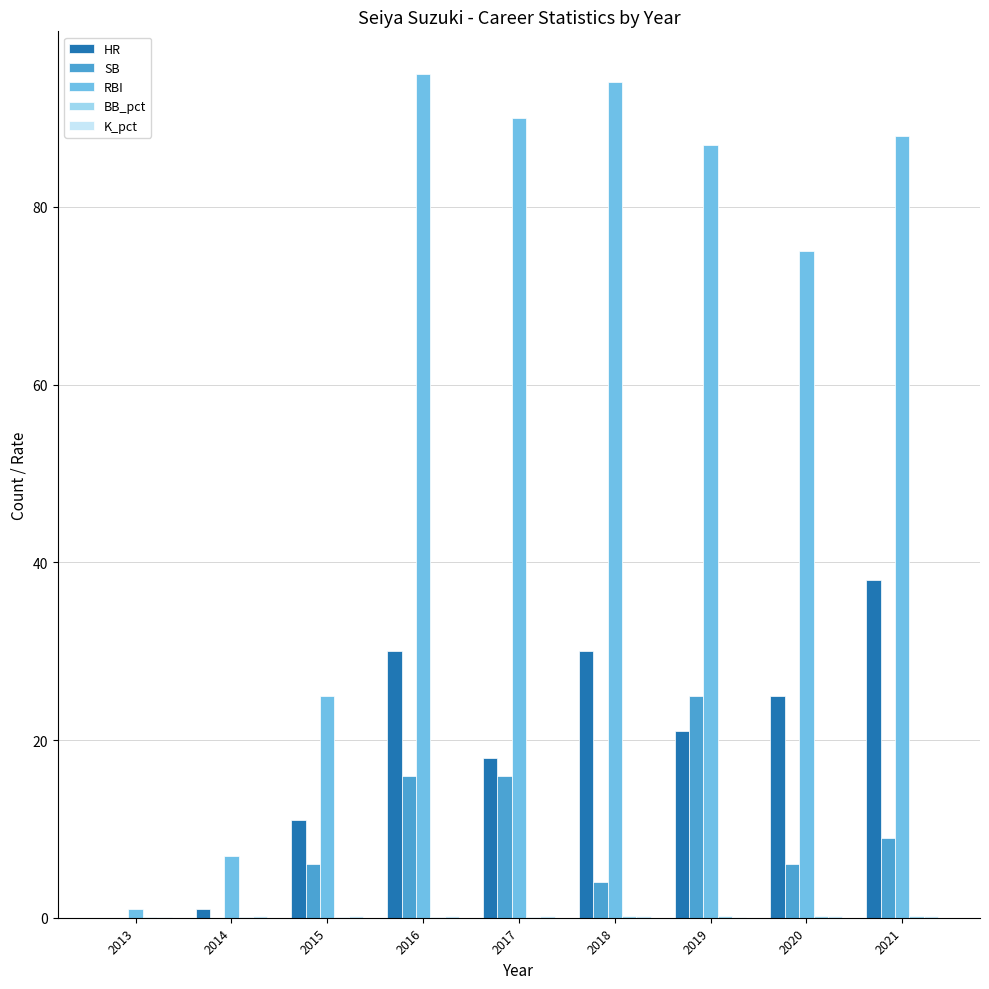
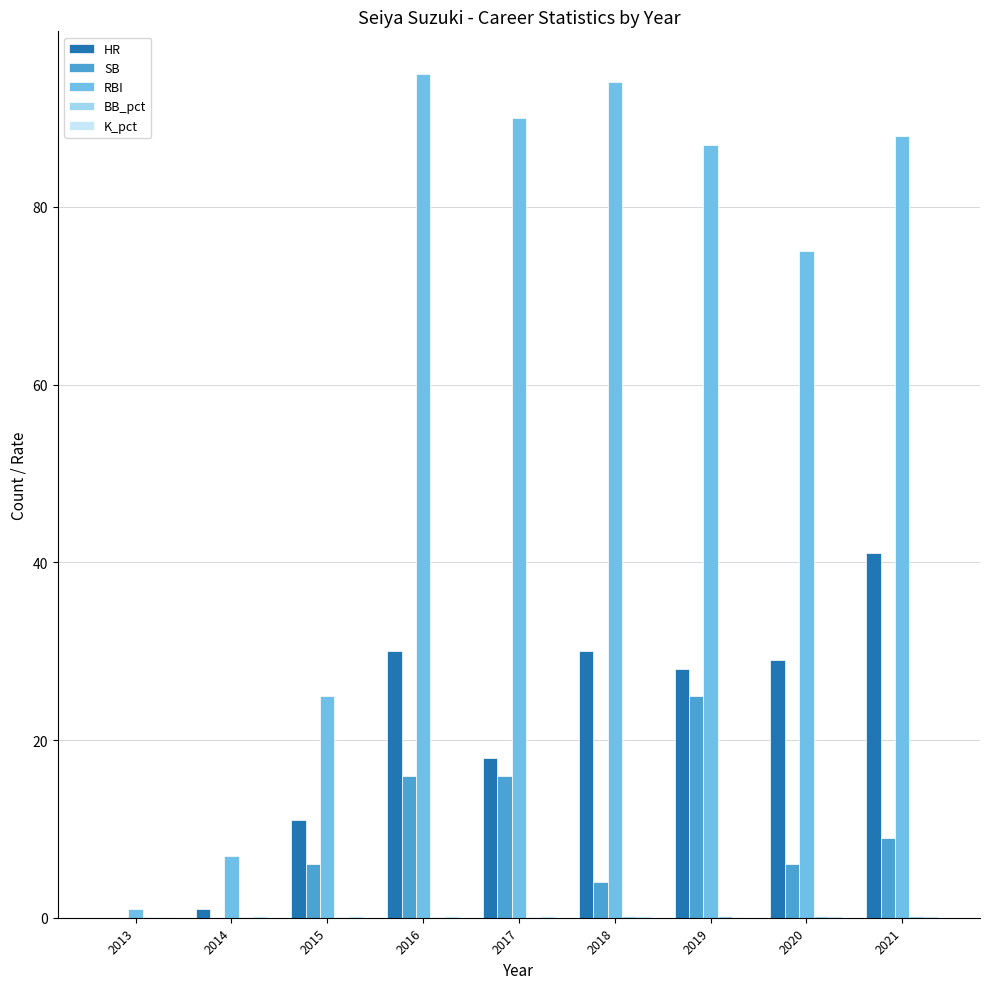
HR, 2019: 21 -> 28
HR, 2020: 25 -> 29
HR, 2021: 38 -> 41
